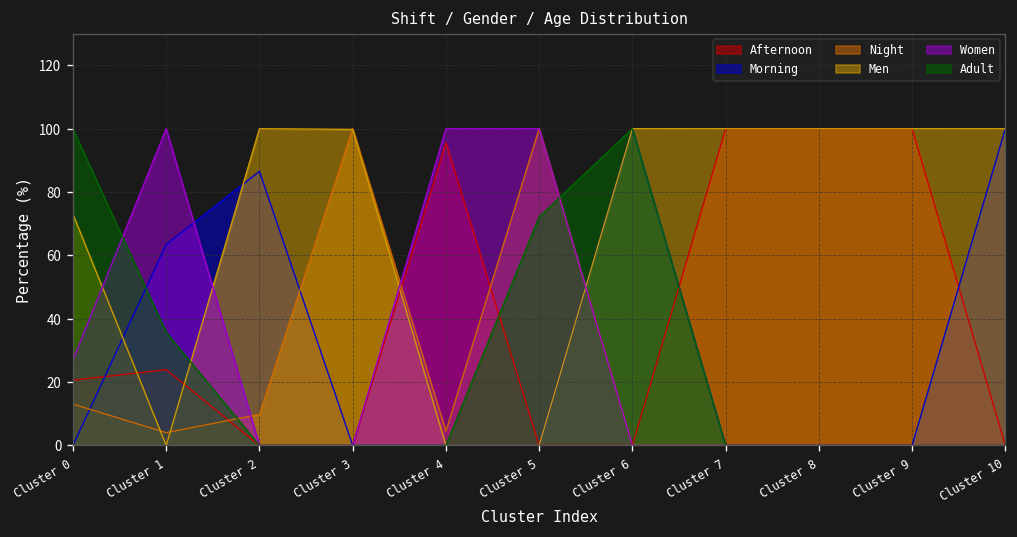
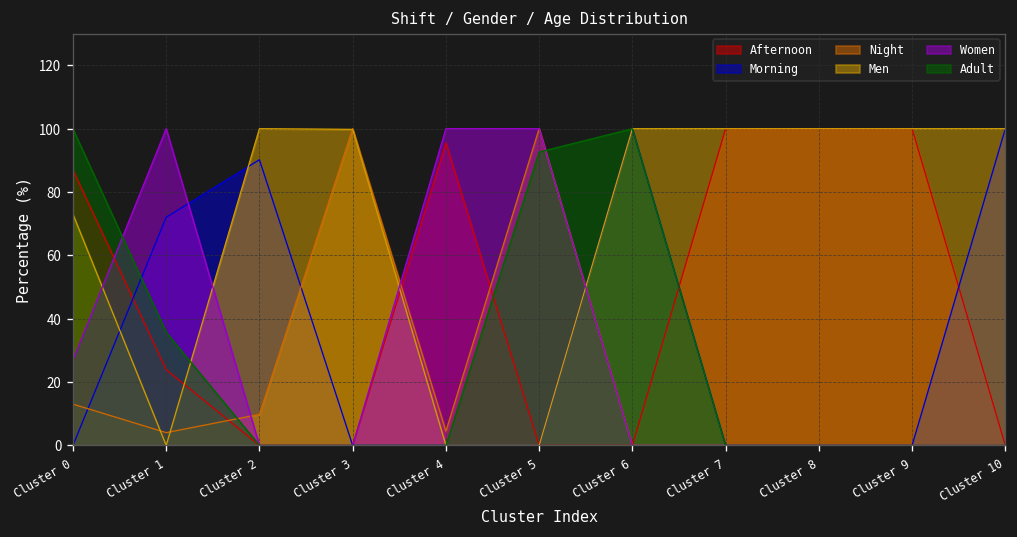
Afternoon, Cluster 0: 21 -> 87
Morning, Cluster 1: 63 -> 72
Morning, Cluster 2: 87 -> 90
Adult, Cluster 5: 72 -> 93
